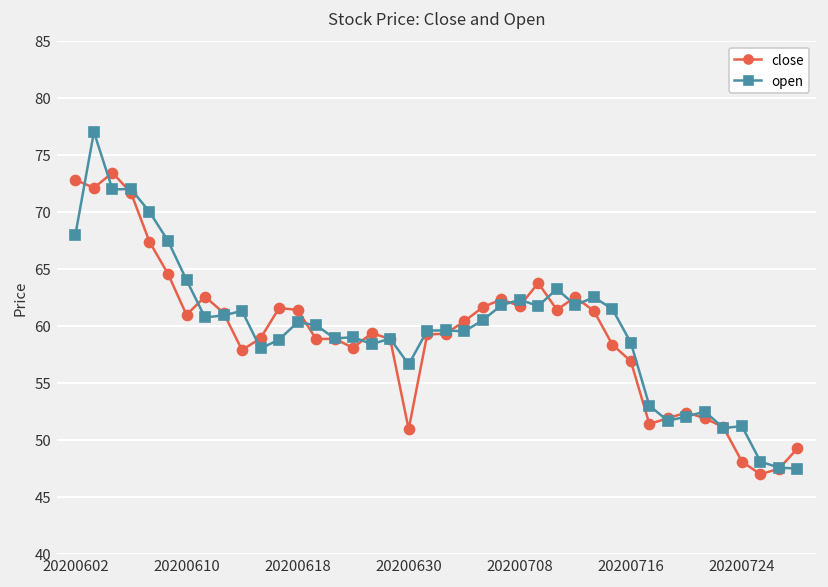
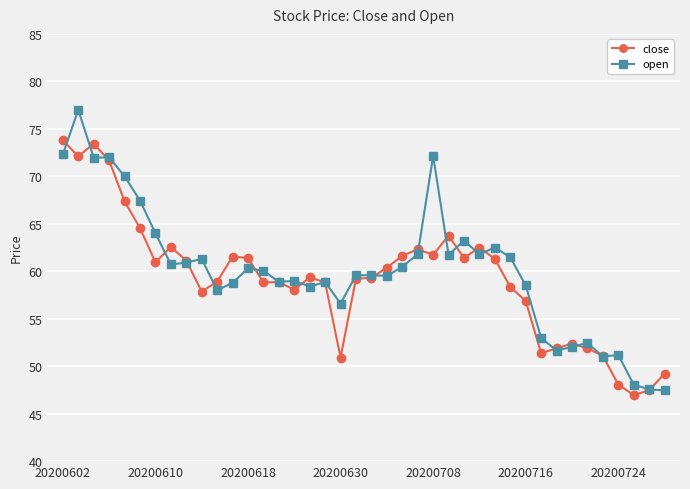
close, 20200602: 73 -> 74
open, 20200602: 68 -> 72
open, 20200708: 62 -> 72
